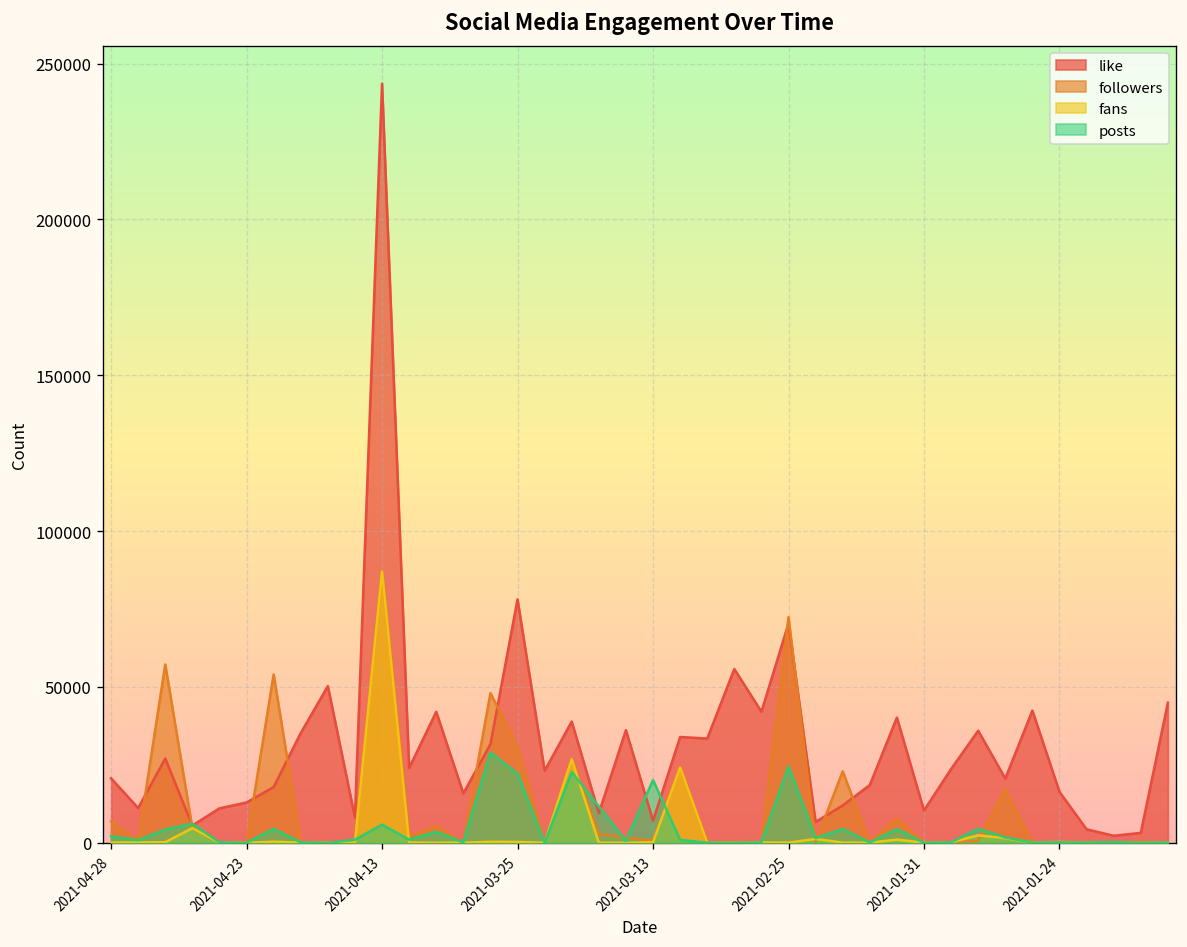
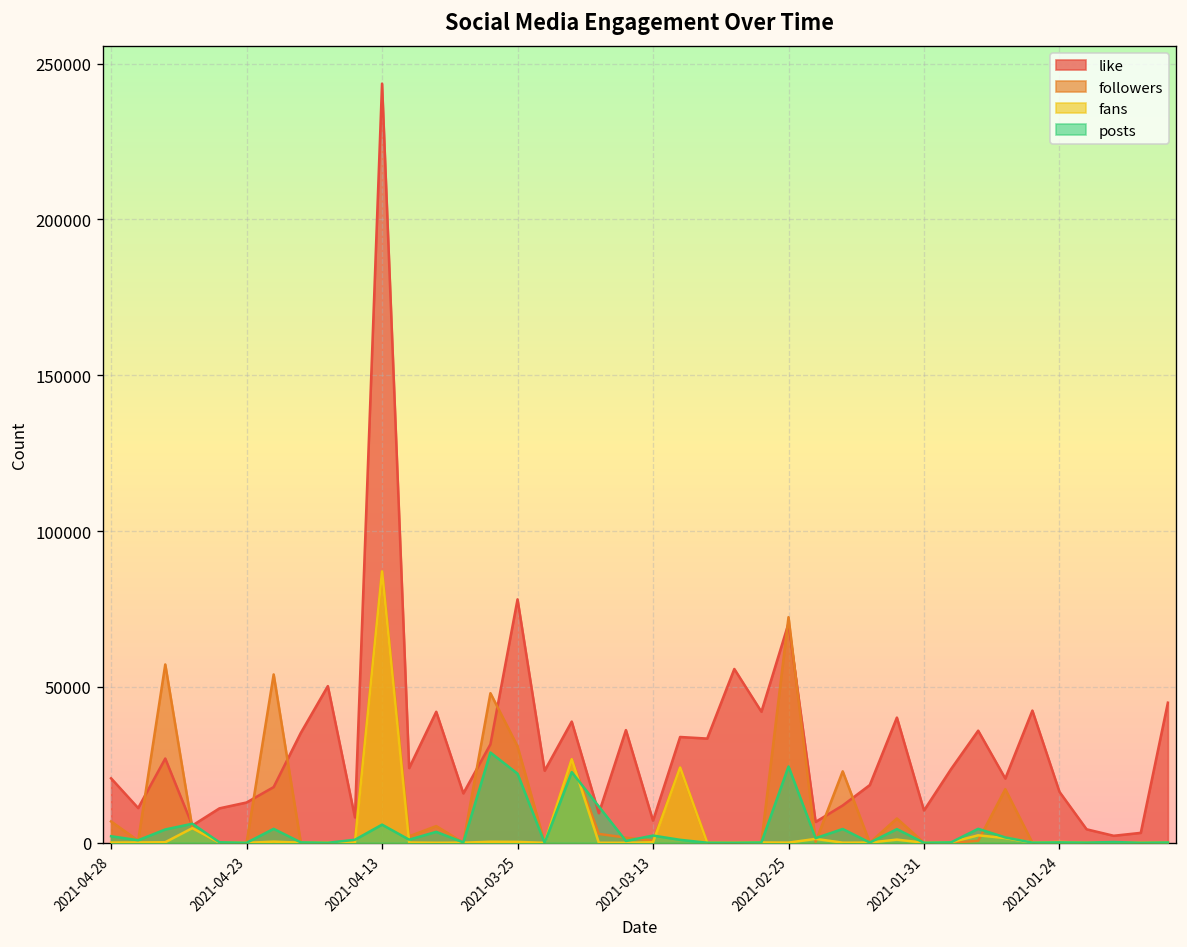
posts, 2021-03-13: 20000 -> 2000
